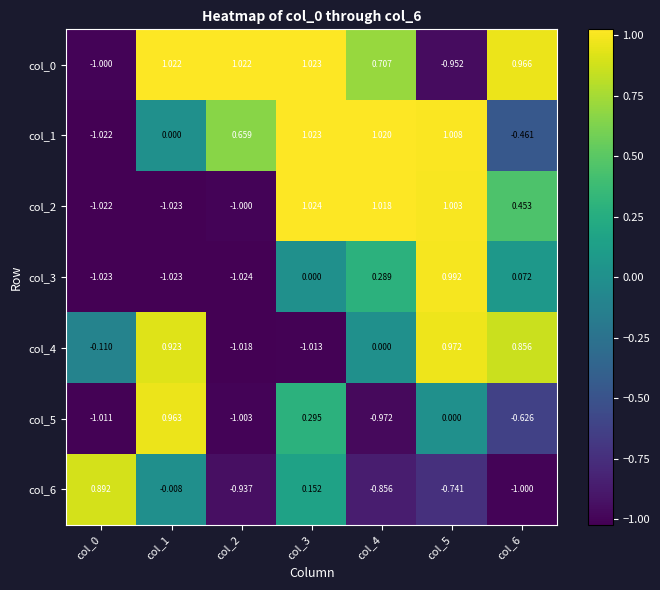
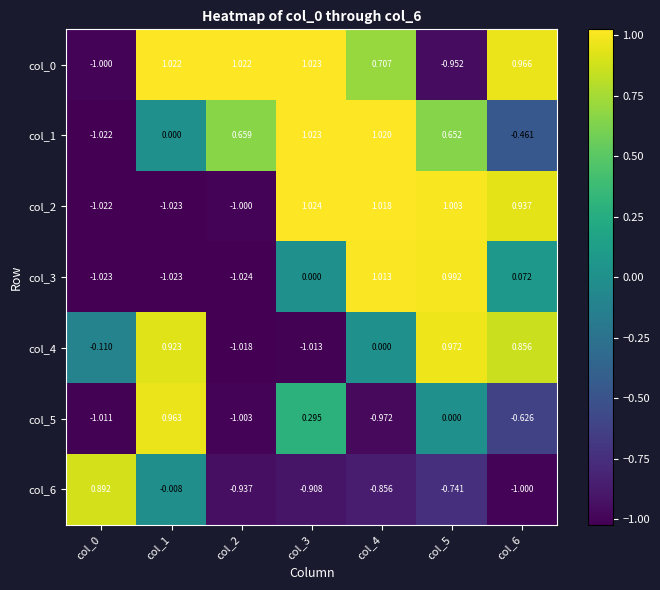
col_1, col_5: 1.008 -> 0.652
col_2, col_6: 0.453 -> 0.937
col_3, col_4: 0.289 -> 1.013
col_6, col_3: 0.152 -> -0.908
